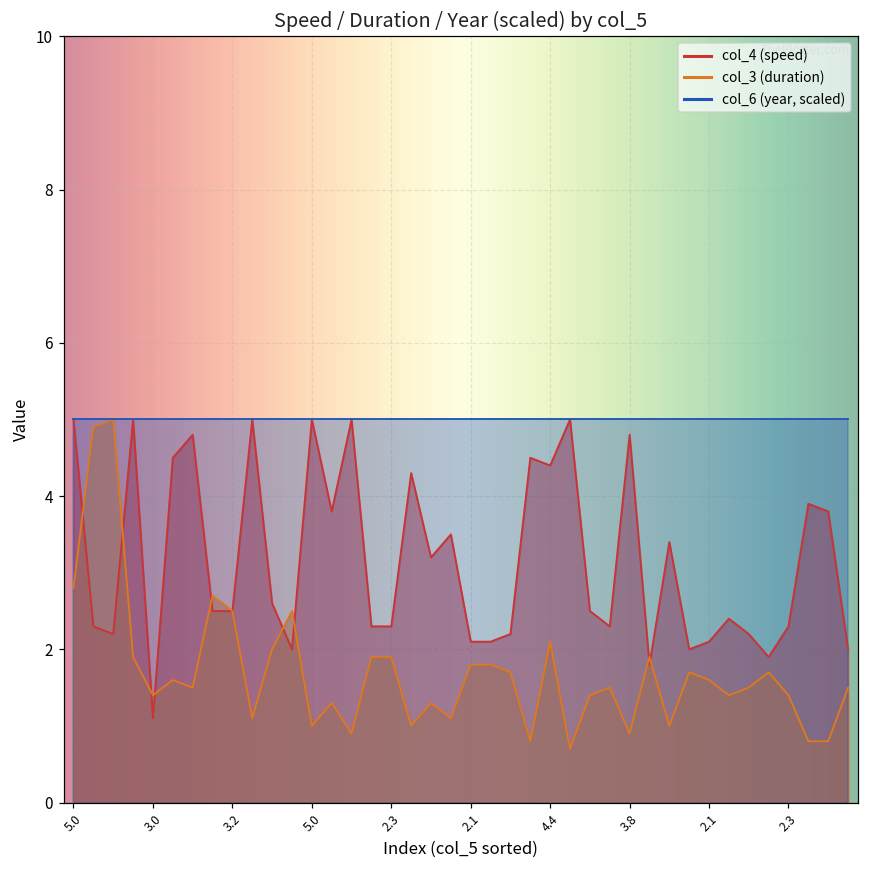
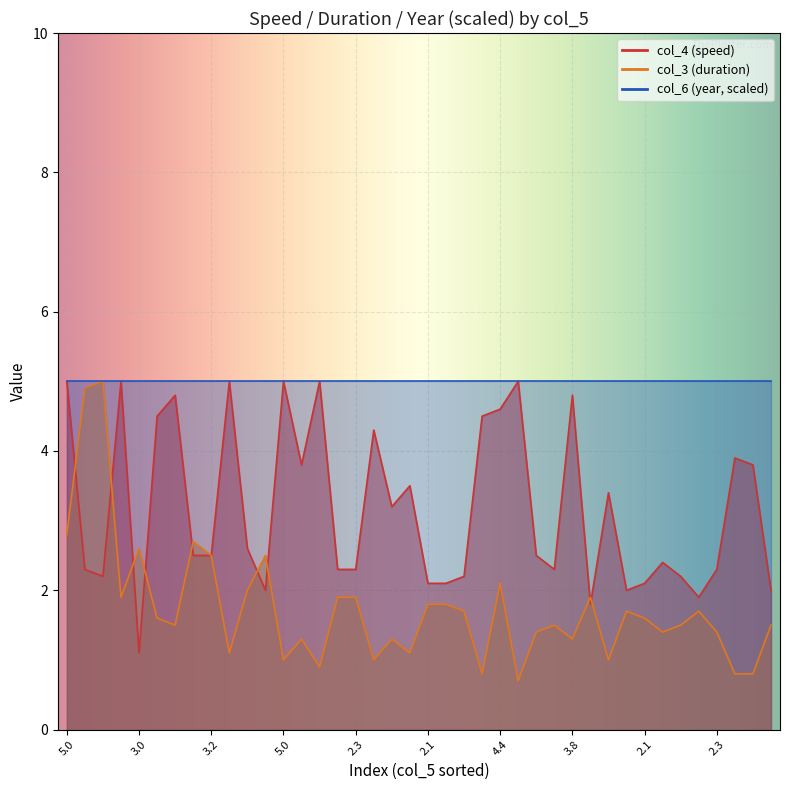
col_3 (duration), 3.0: 1.4 -> 2.6
col_4 (speed), 4.4: 4.4 -> 4.6
col_3 (duration), 3.8: 0.9 -> 1.3
